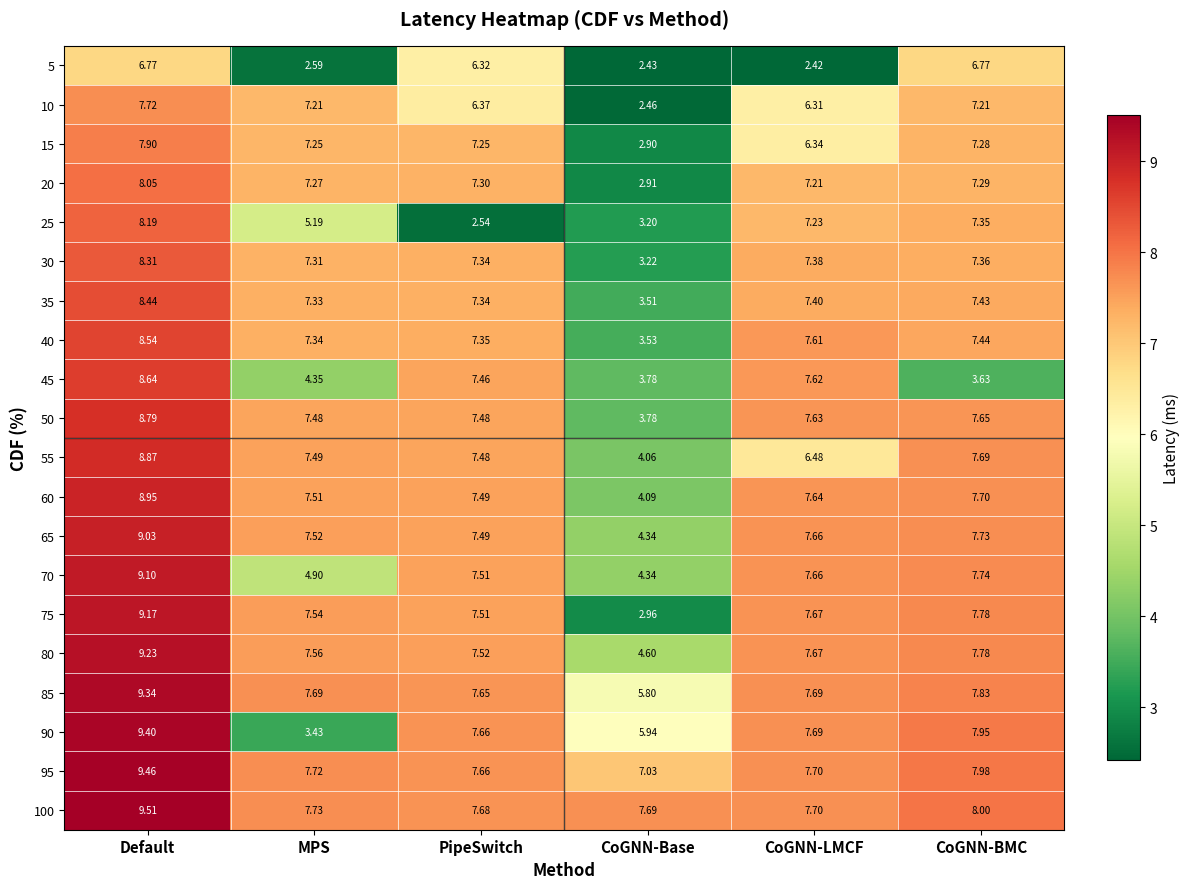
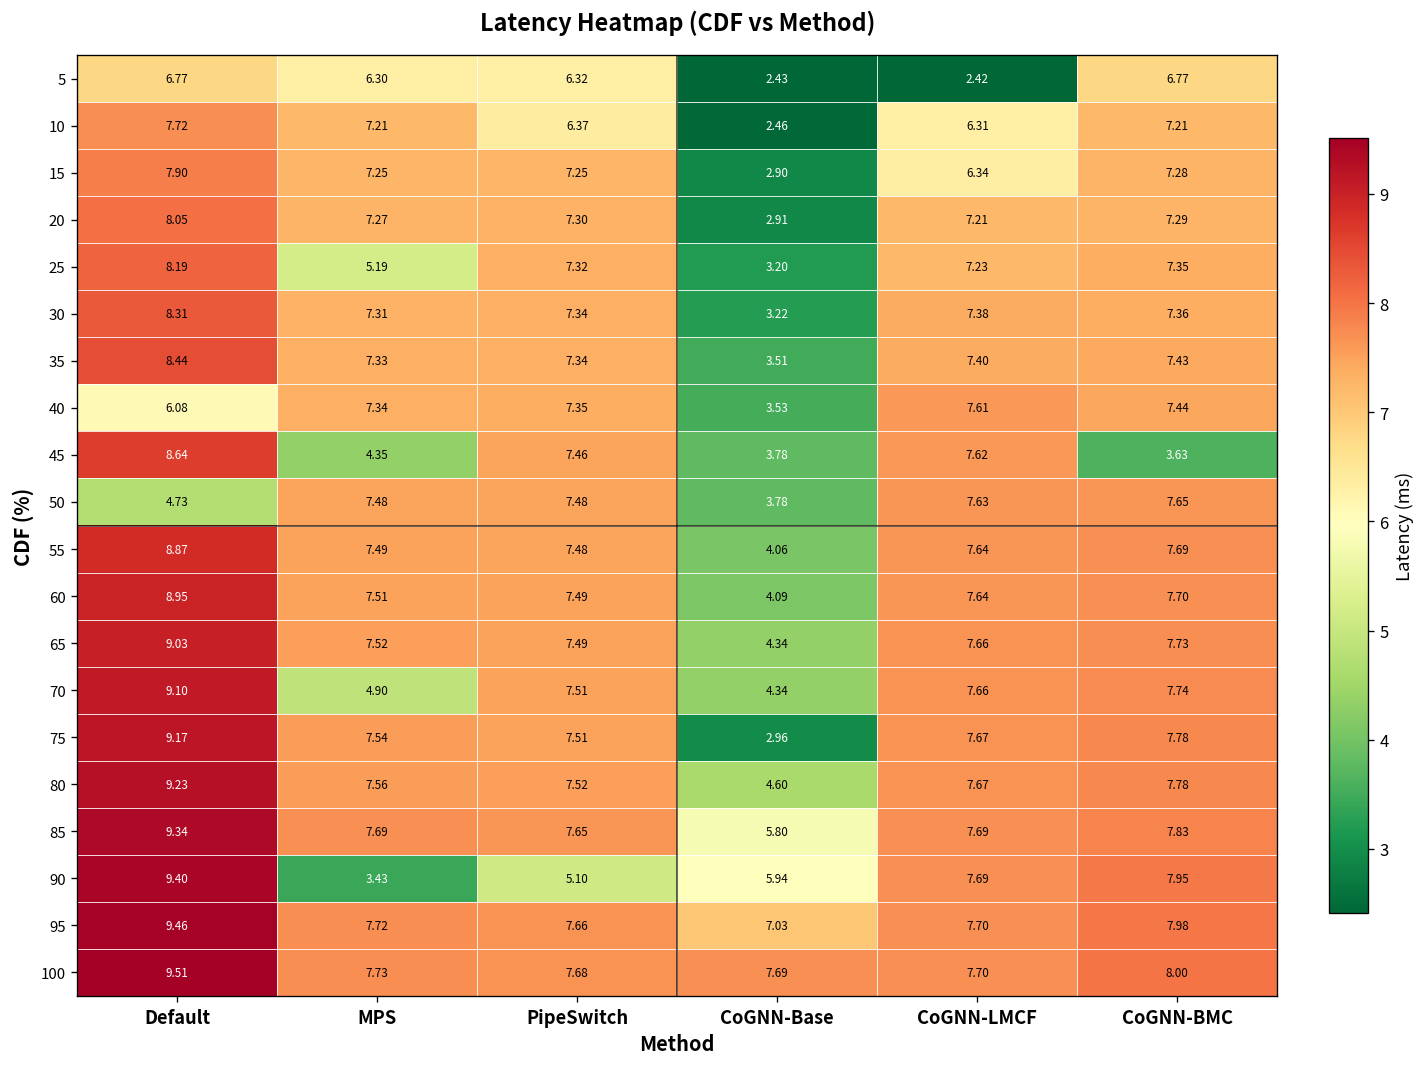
5, MPS: 2.59 -> 6.30
25, PipeSwitch: 2.54 -> 7.32
40, Default: 8.54 -> 6.08
50, Default: 8.79 -> 4.73
55, CoGNN-LMCF: 6.48 -> 7.64
90, PipeSwitch: 7.66 -> 5.10
